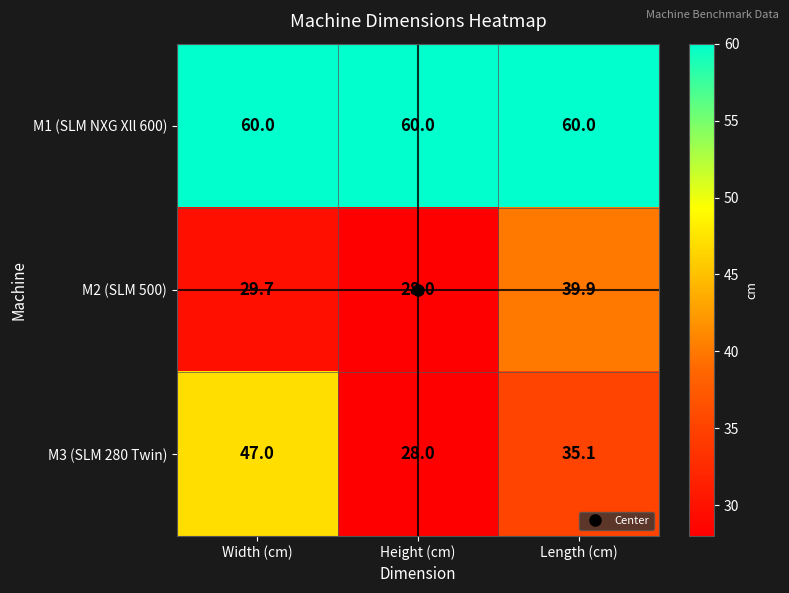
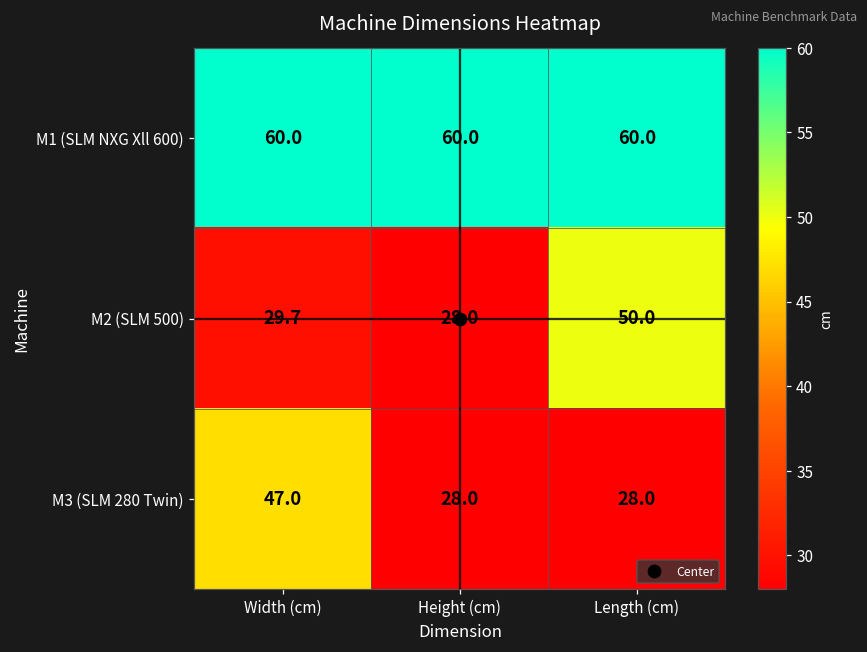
M2 (SLM 500), Length (cm): 39.9 -> 50.0
M3 (SLM 280 Twin), Length (cm): 35.1 -> 28.0
